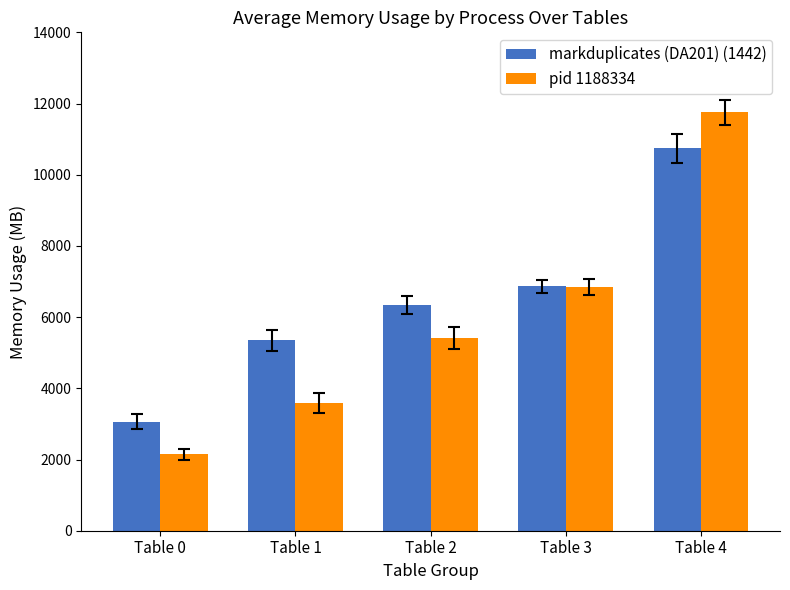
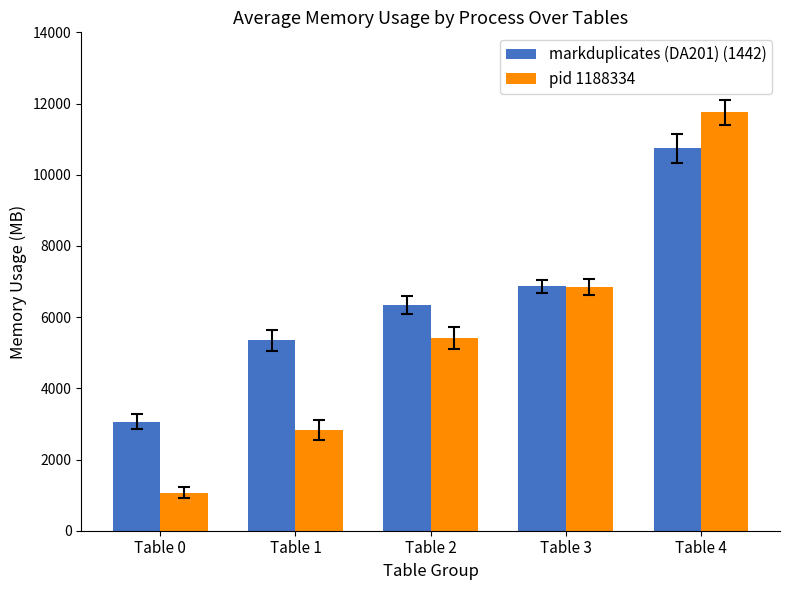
pid 1188334, Table 0: 2100 -> 1100
pid 1188334, Table 1: 3600 -> 2800
